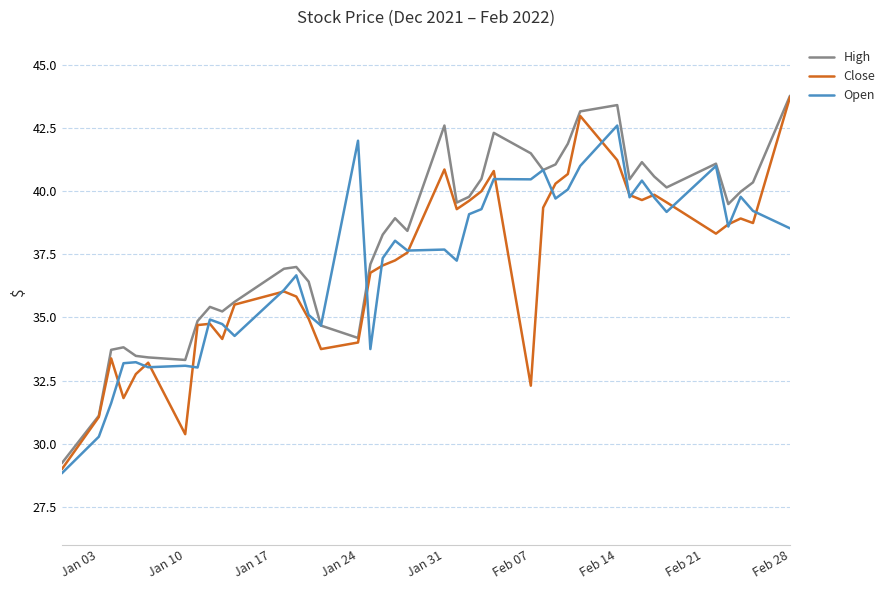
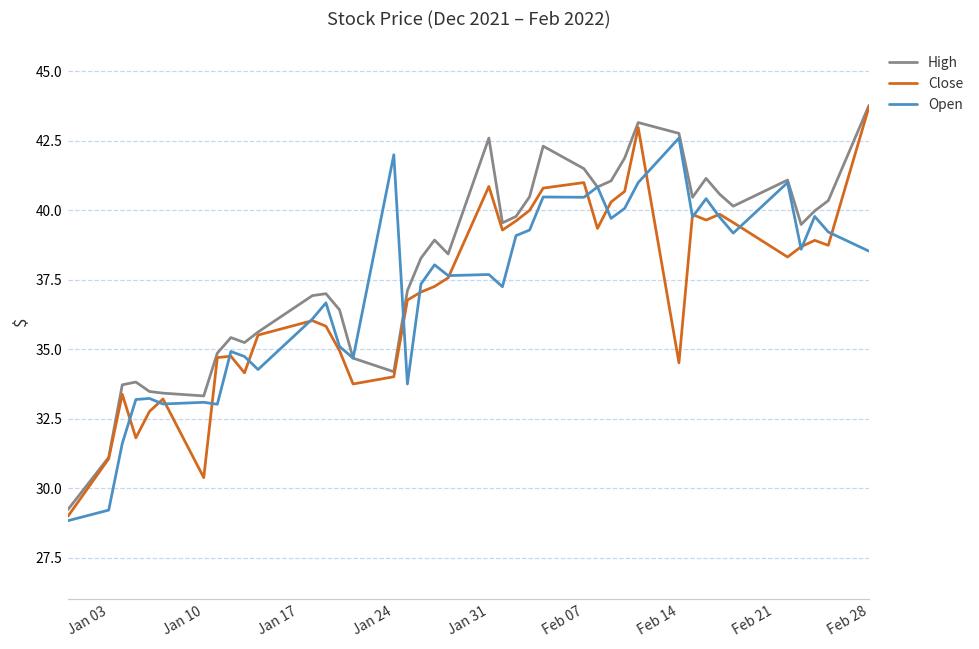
Open, Jan 03: 30.3 -> 29.2
Close, Feb 07: 32.3 -> 41.0
High, Feb 14: 43.4 -> 42.8
Close, Feb 14: 41.2 -> 34.5
